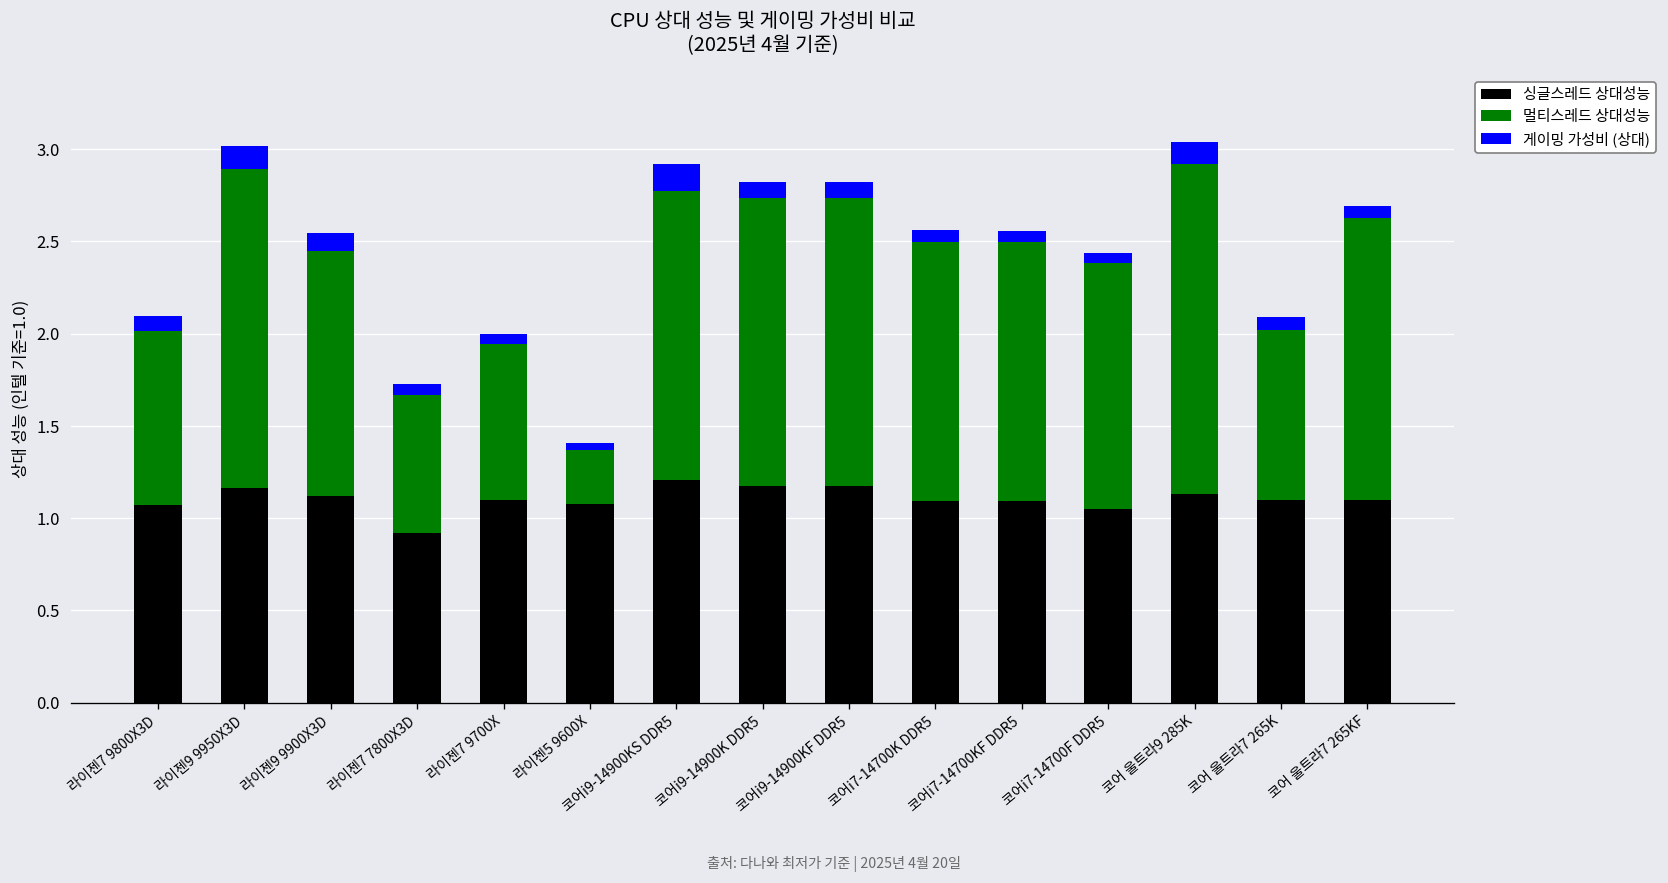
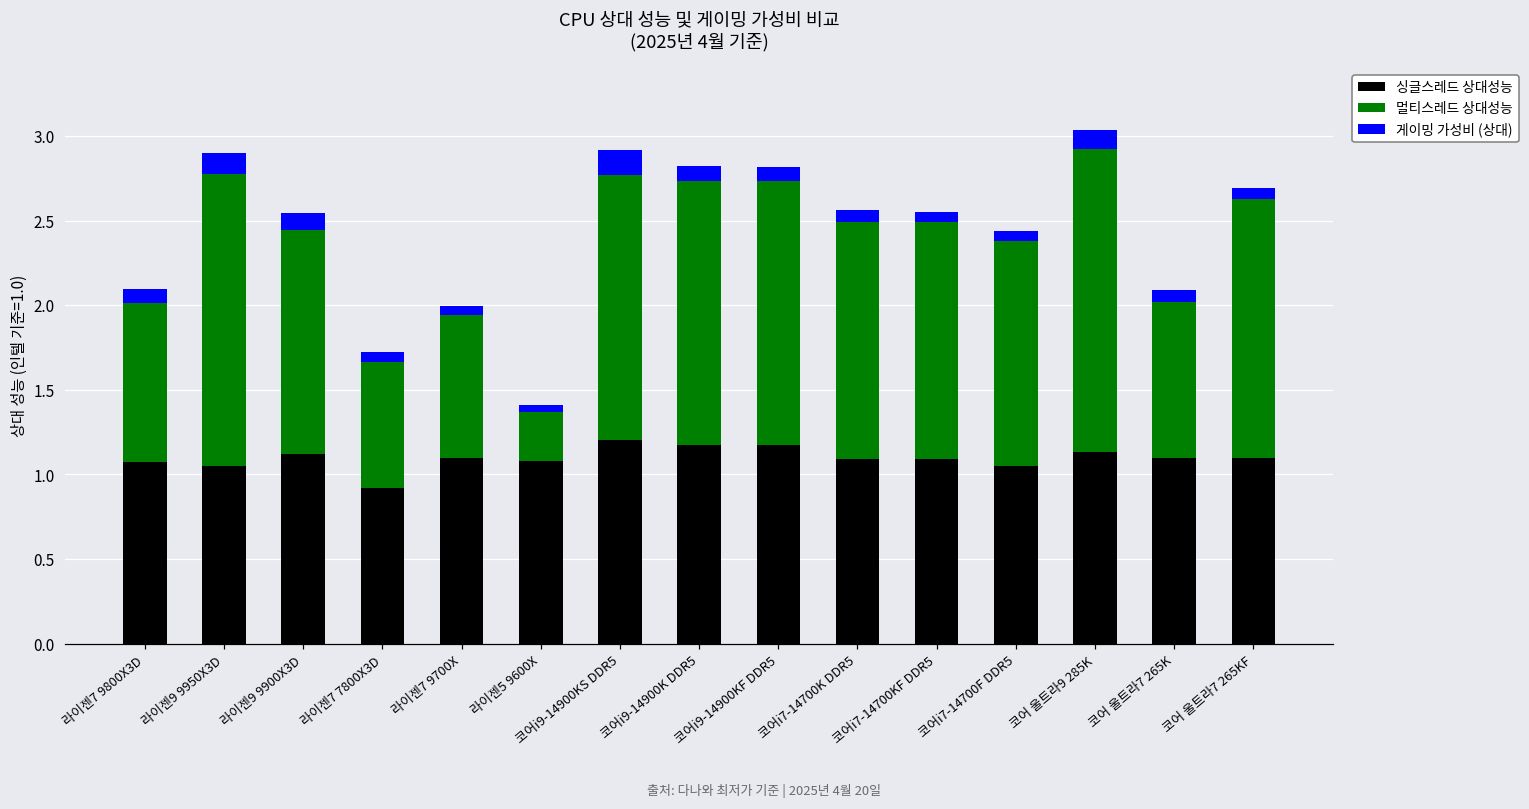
싱글스레드 상대성능, 라이젠9 9950X3D: 1.16 -> 1.05
